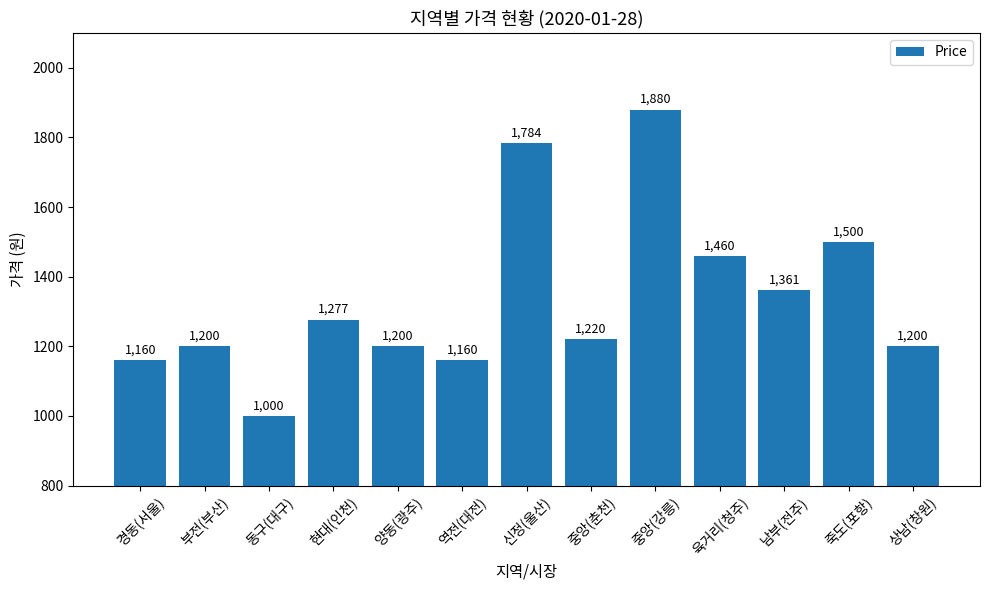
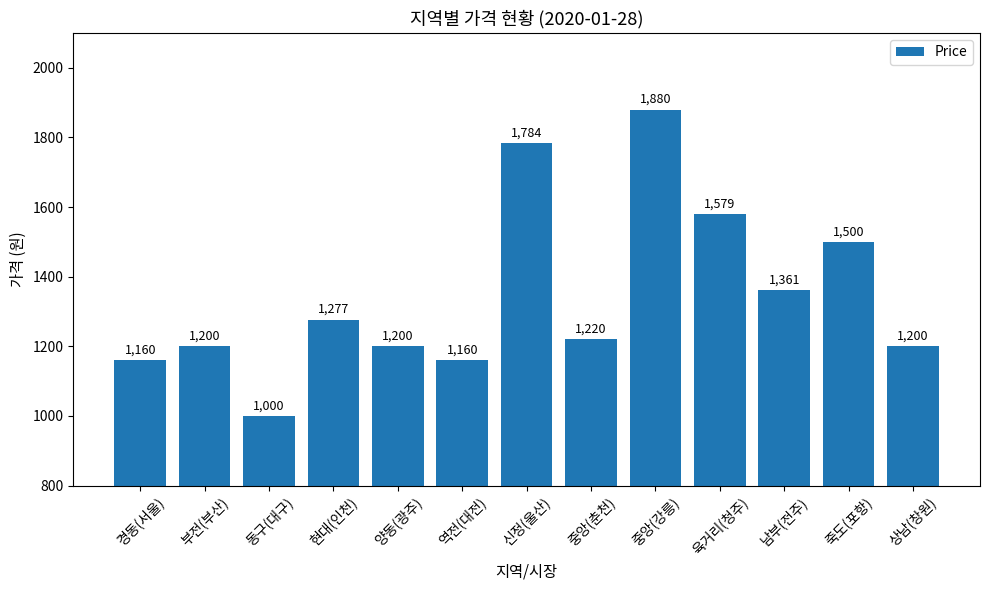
육거리(청주): 1,460 -> 1,579
